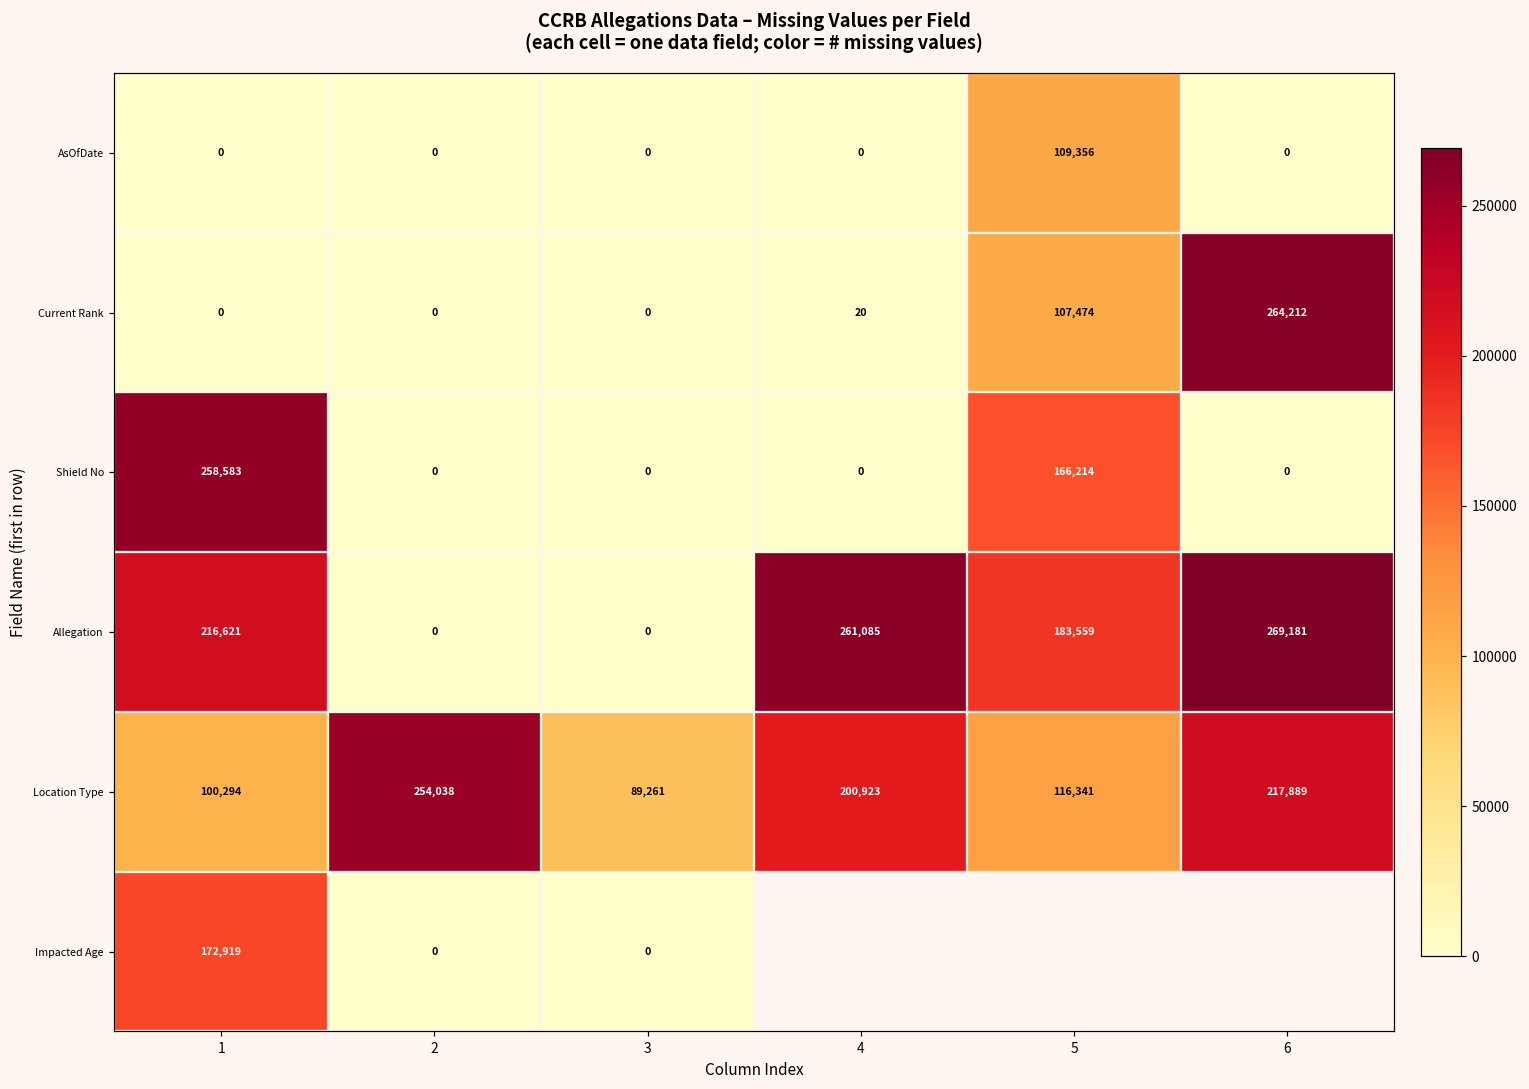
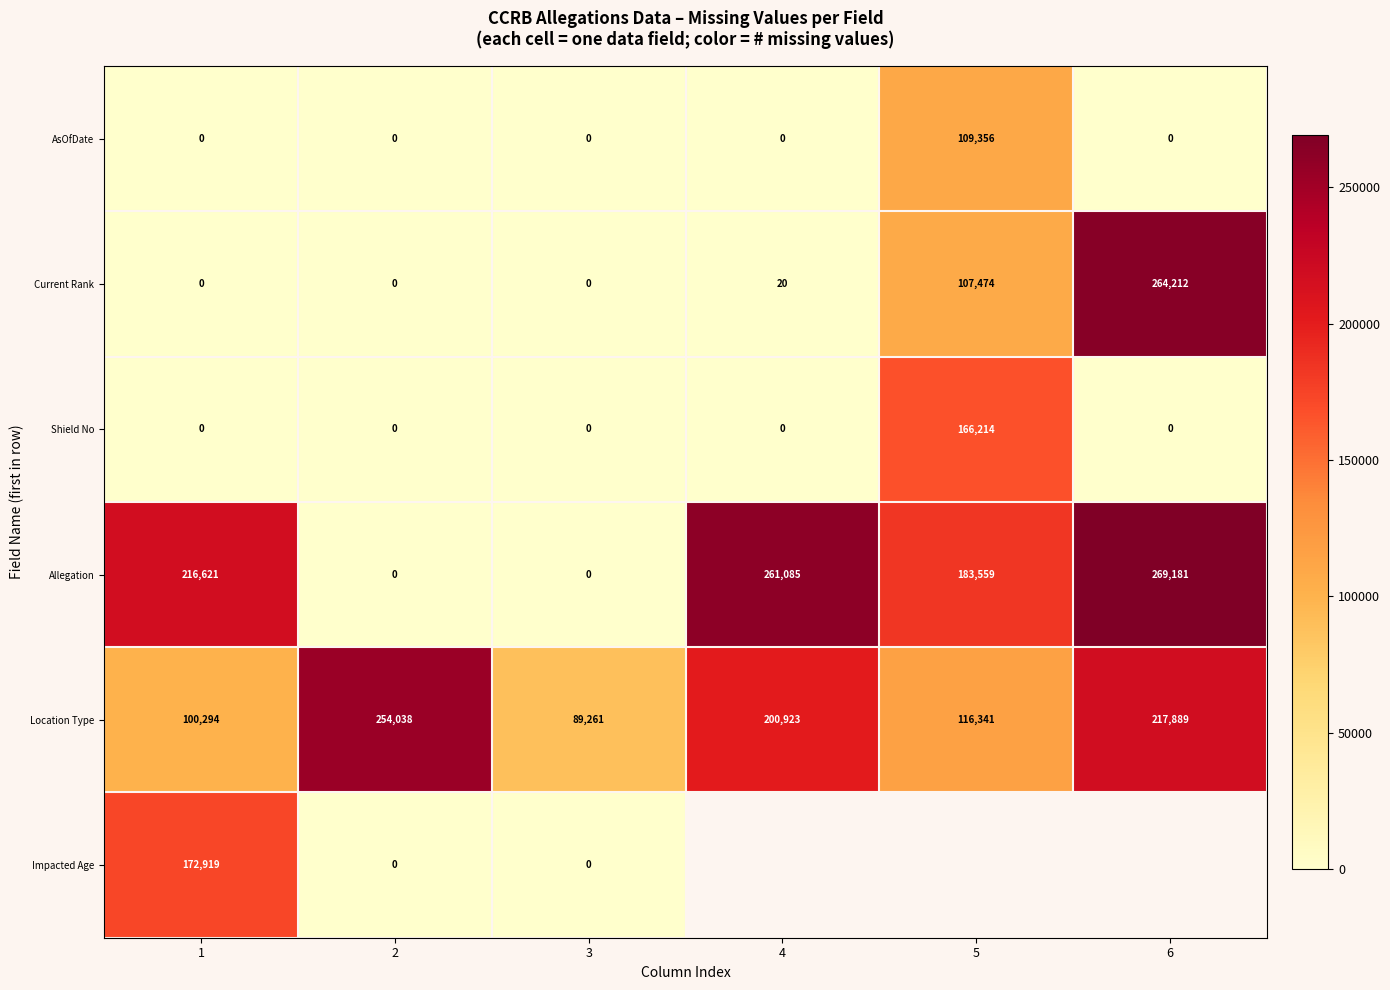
Shield No, 1: 258,583 -> 0
